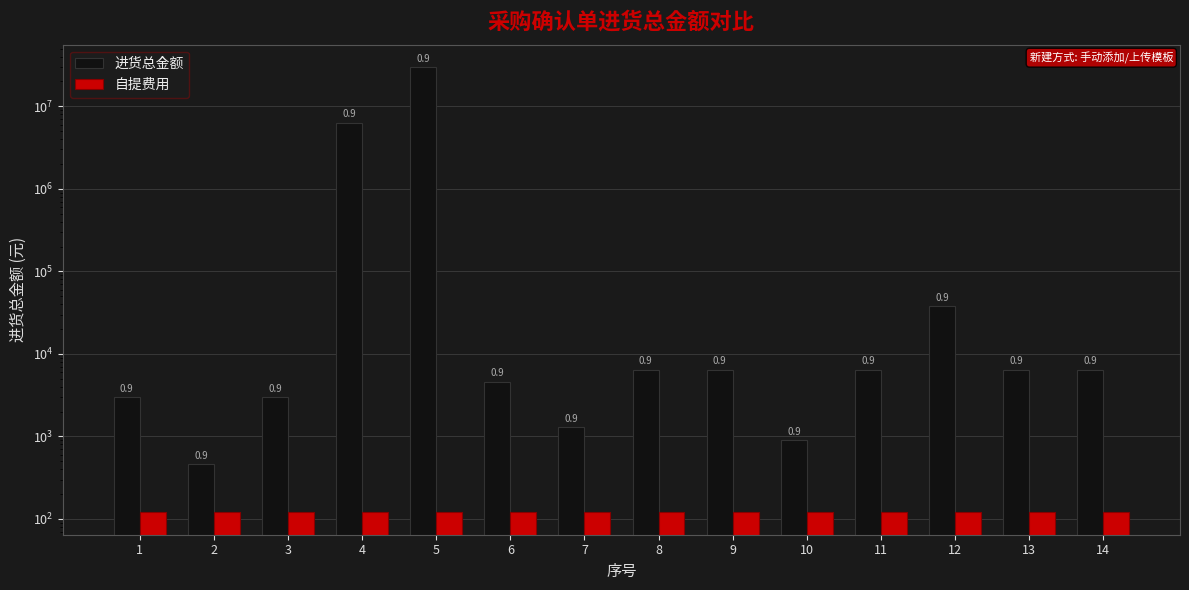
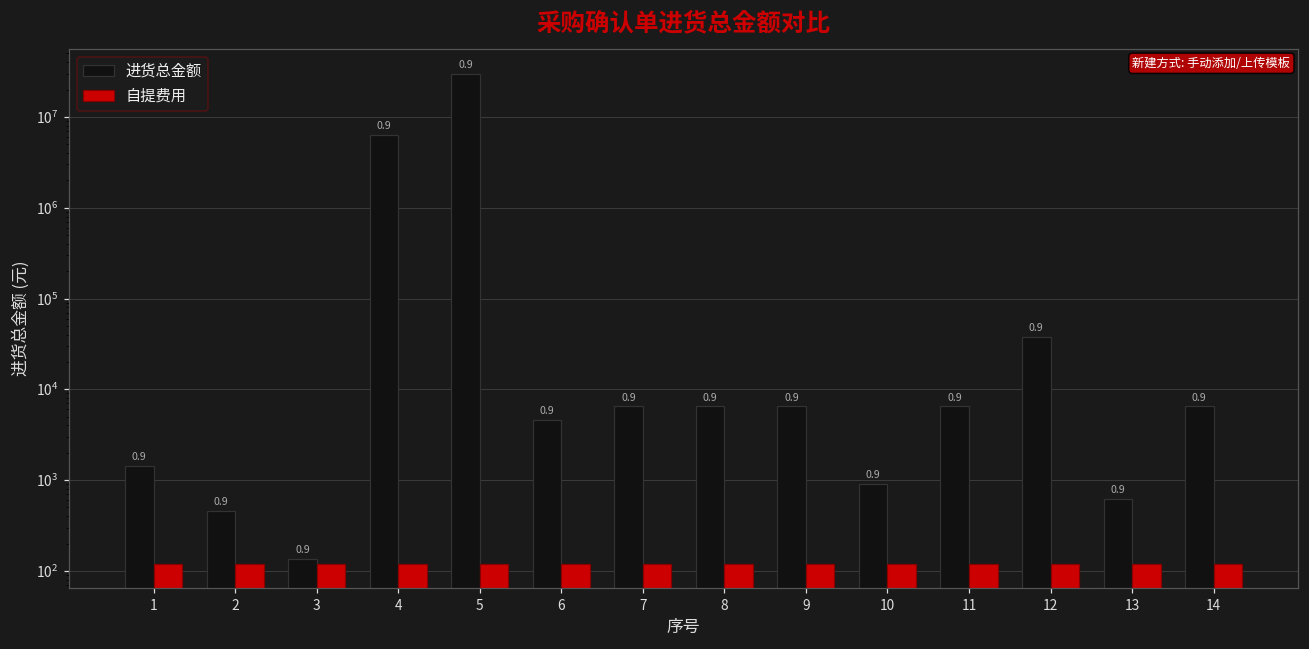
进货总金额, 1: 3000 -> 1400
进货总金额, 3: 3000 -> 140
进货总金额, 7: 1300 -> 6000
进货总金额, 13: 6000 -> 600
